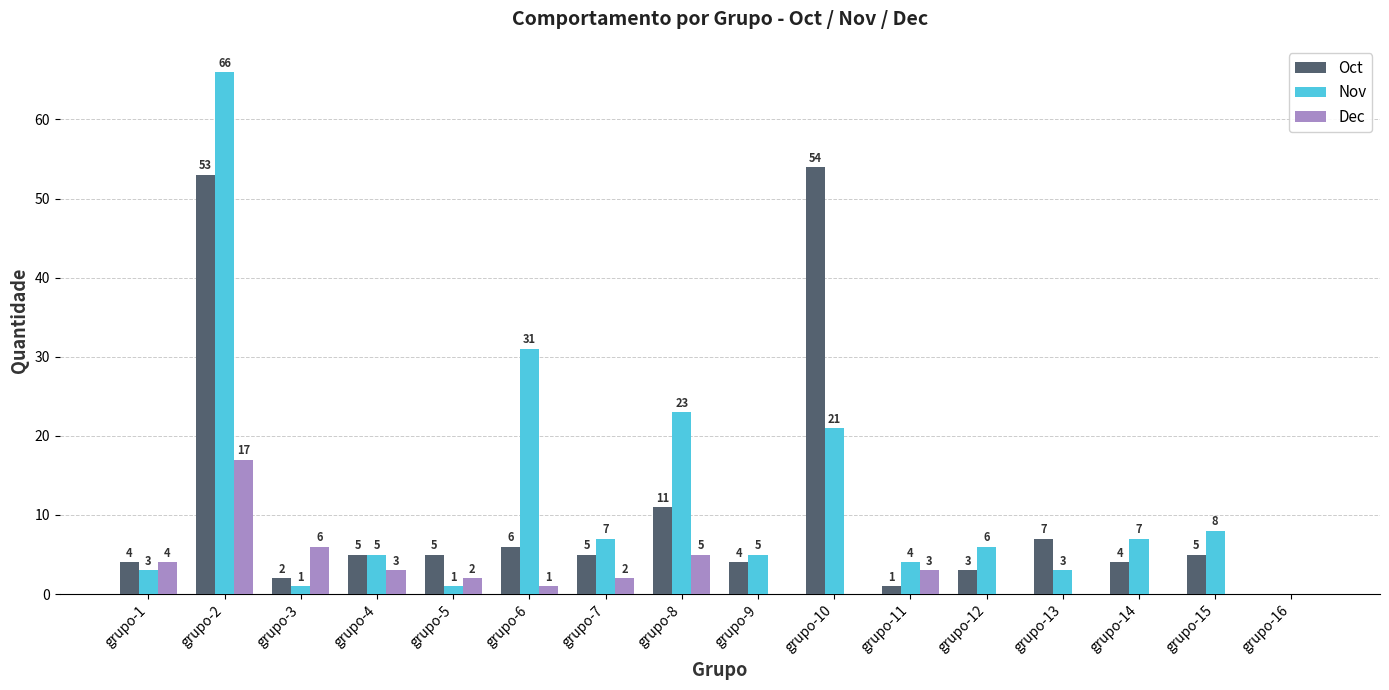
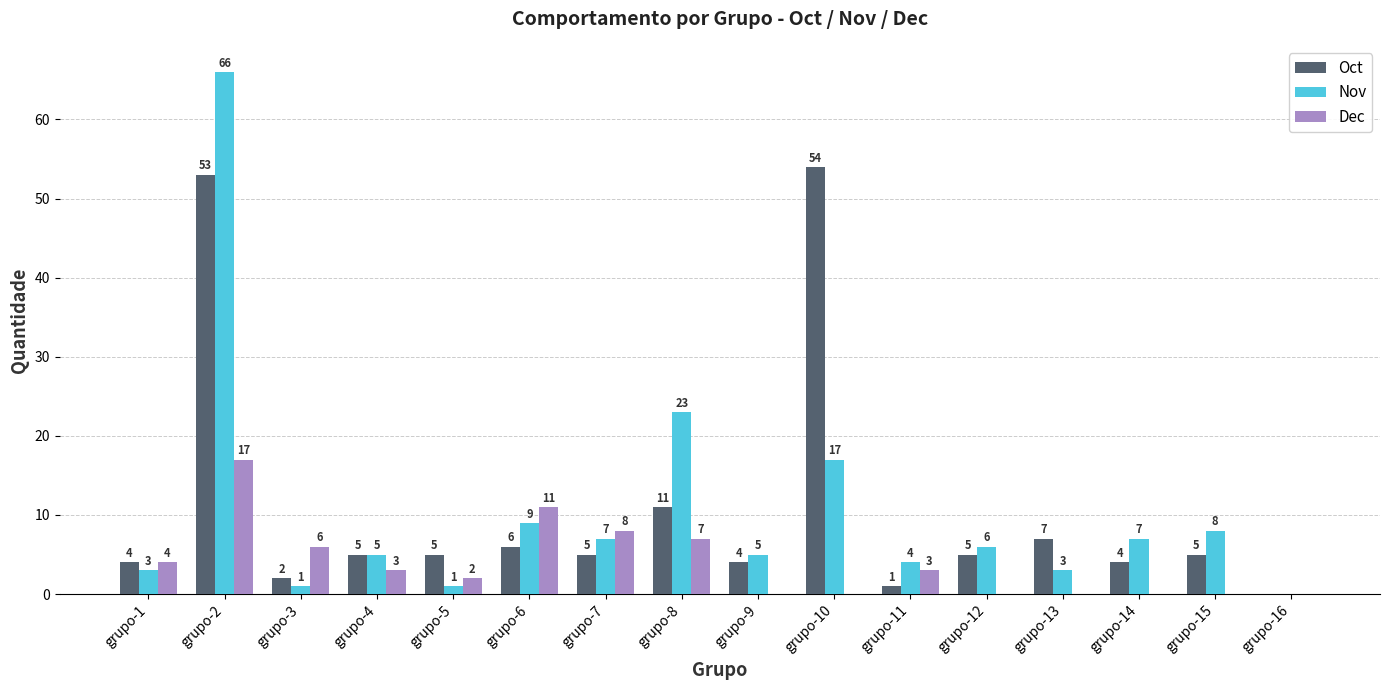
Nov, grupo-6: 31 -> 9
Dec, grupo-6: 1 -> 11
Dec, grupo-7: 2 -> 8
Dec, grupo-8: 5 -> 7
Nov, grupo-10: 21 -> 17
Oct, grupo-12: 3 -> 5
